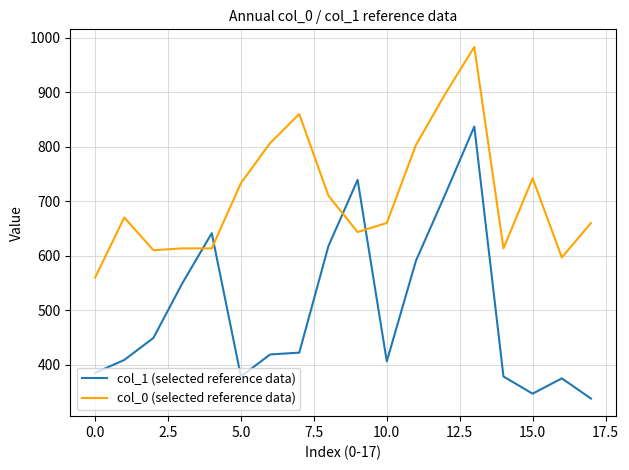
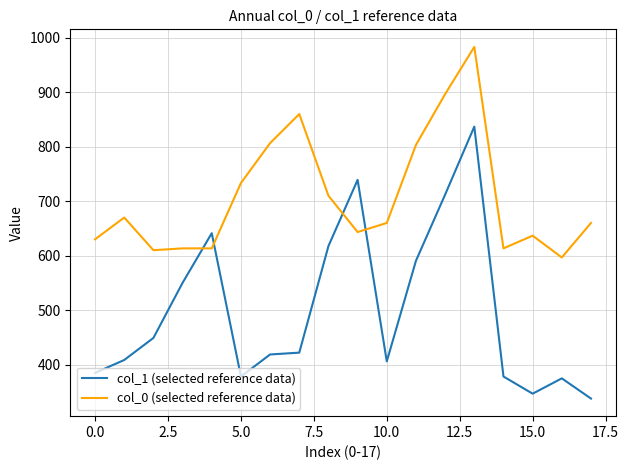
col_0 (selected reference data), 0.0: 560 -> 630
col_0 (selected reference data), 15.0: 740 -> 640
